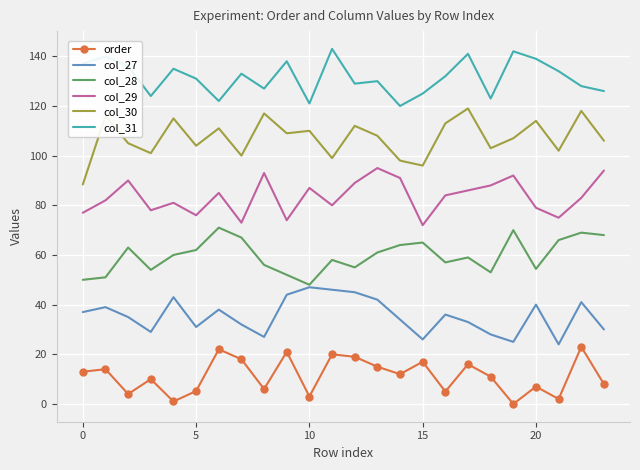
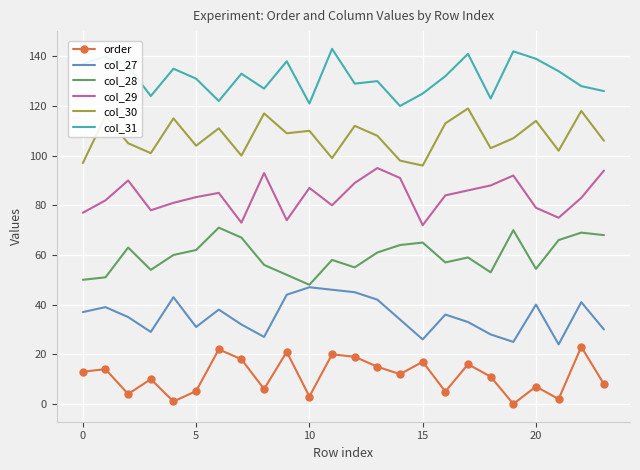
col_30, 0: 88 -> 97
col_29, 5: 76 -> 83
